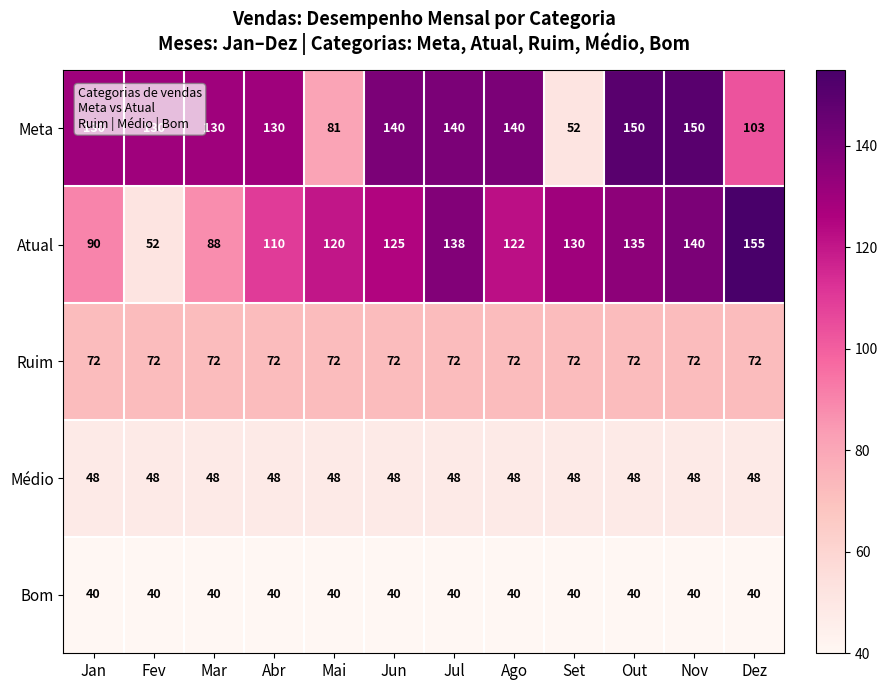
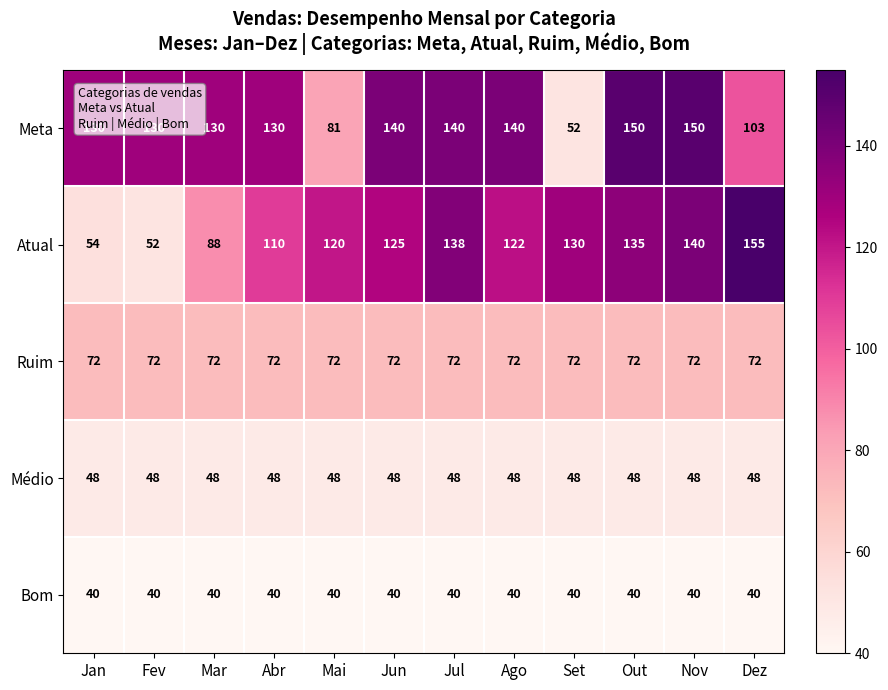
Atual, Jan: 90 -> 54
